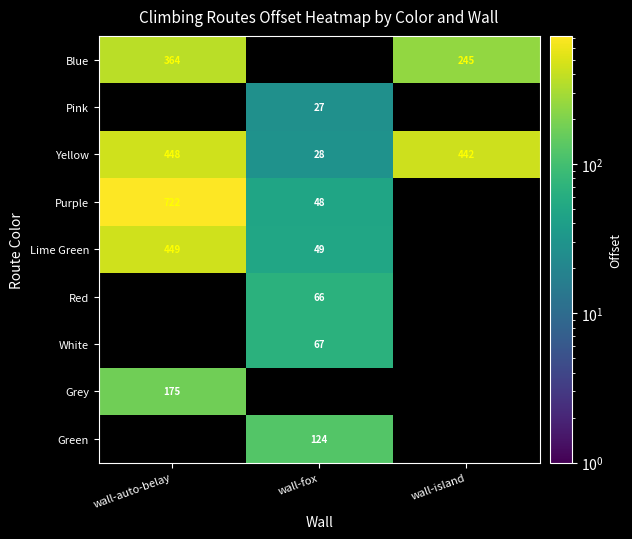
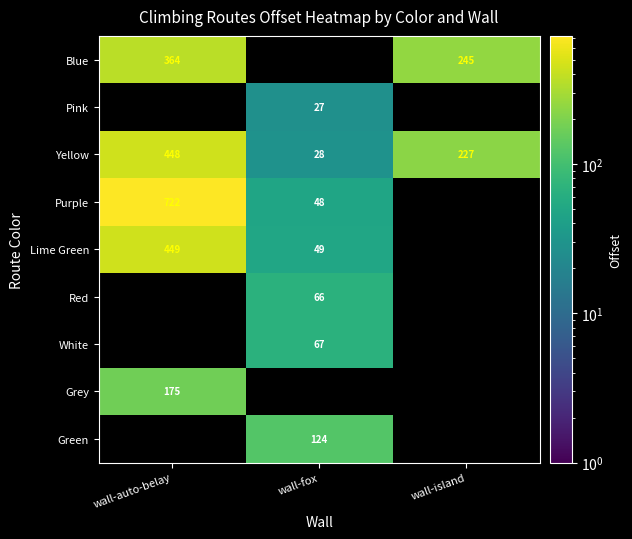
Yellow, wall-island: 442 -> 227
